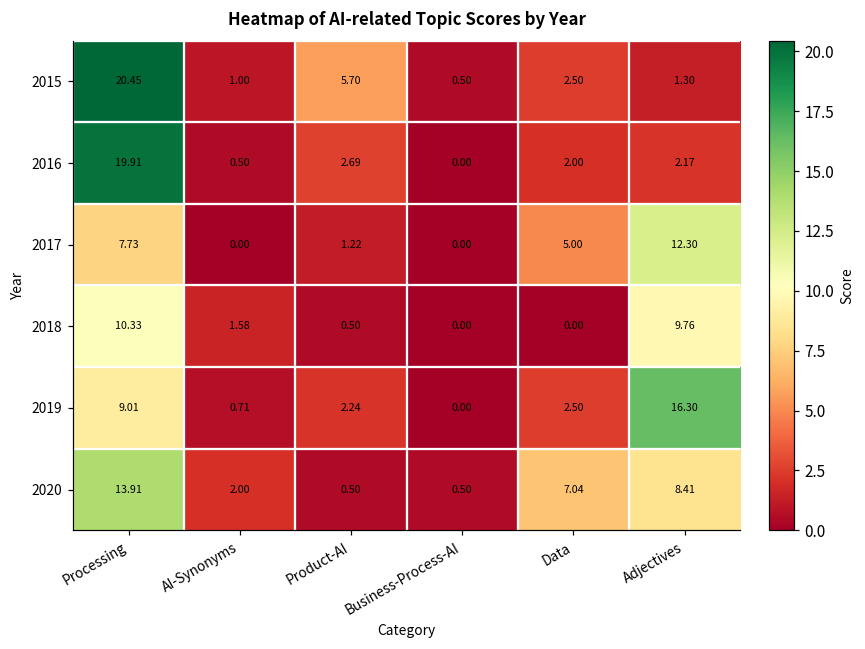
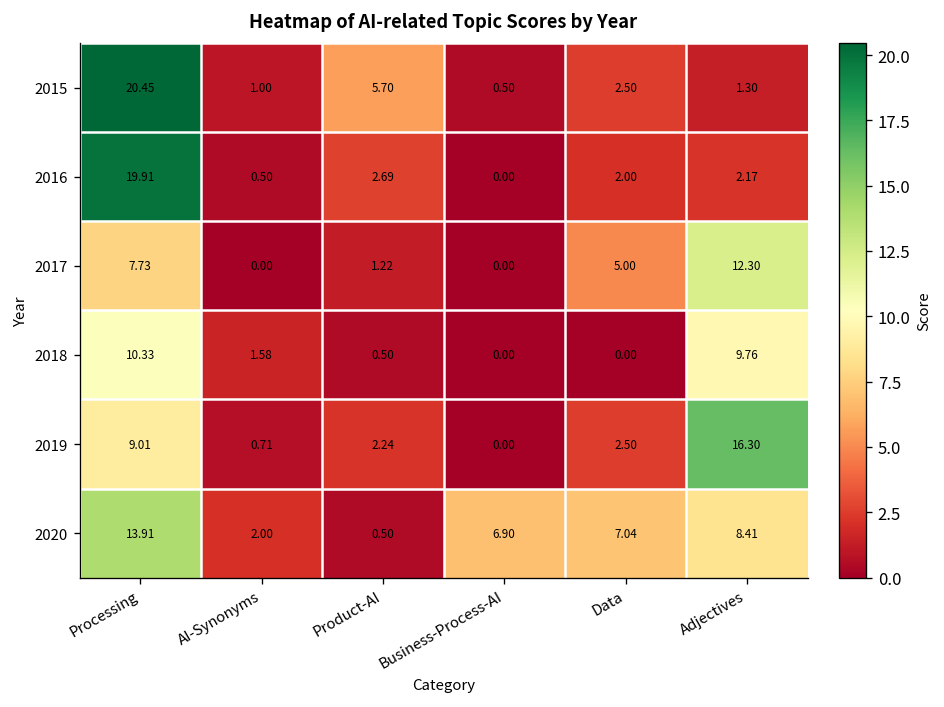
2020, Business-Process-AI: 0.50 -> 6.90
